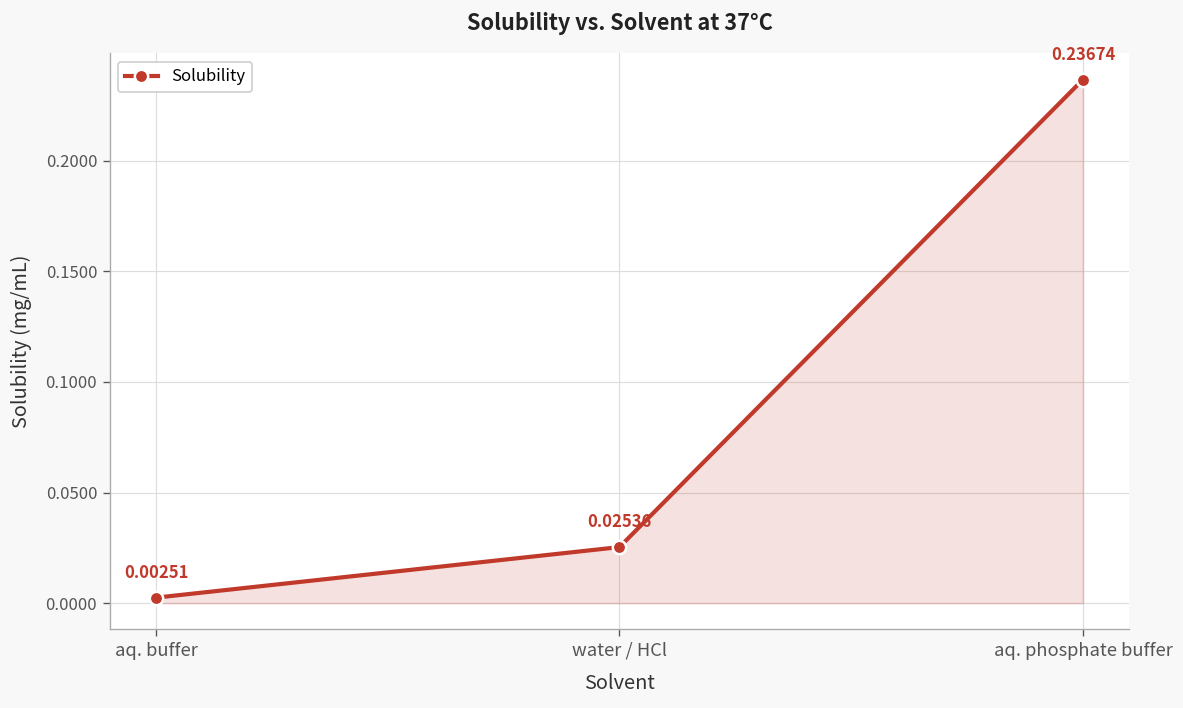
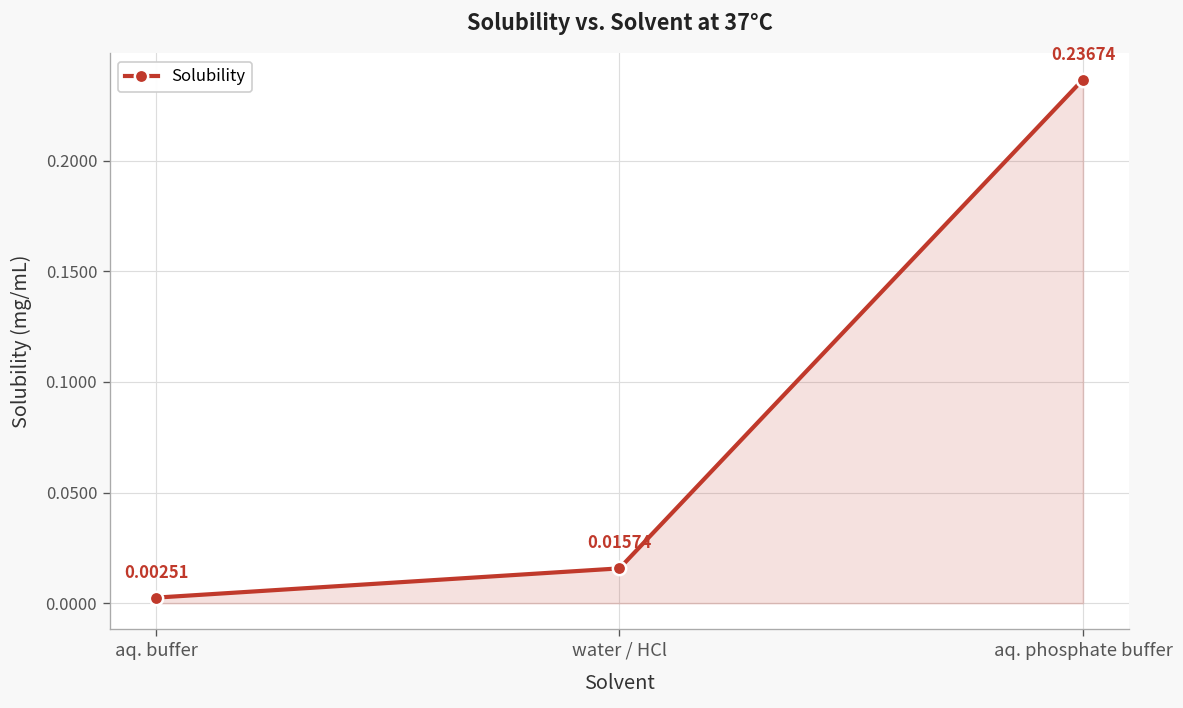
water / HCl: 0.02536 -> 0.01574
